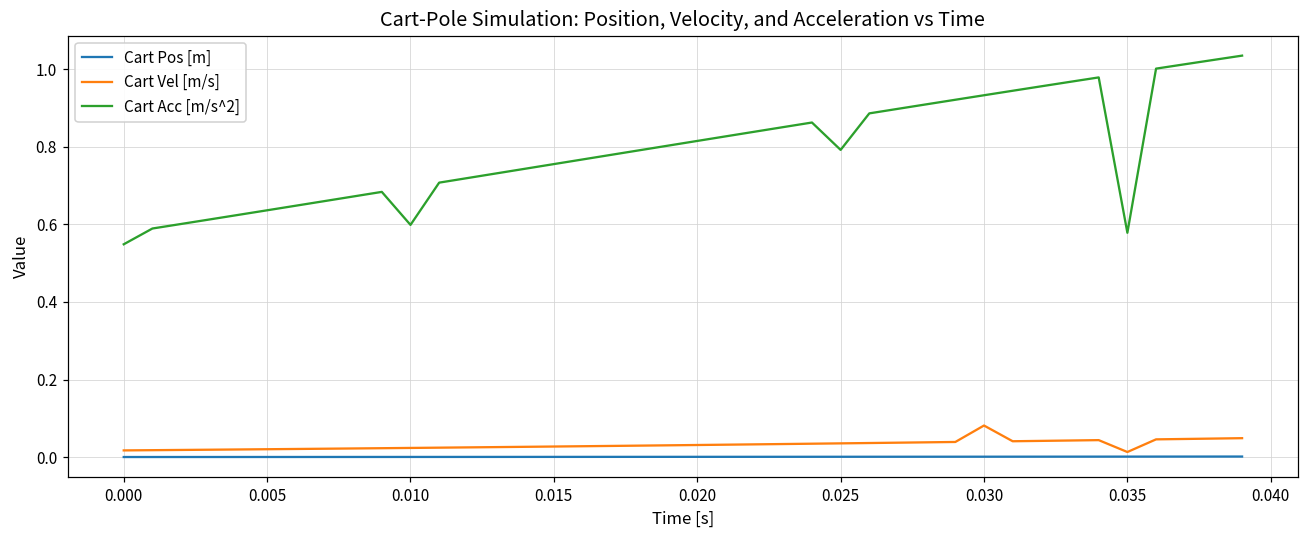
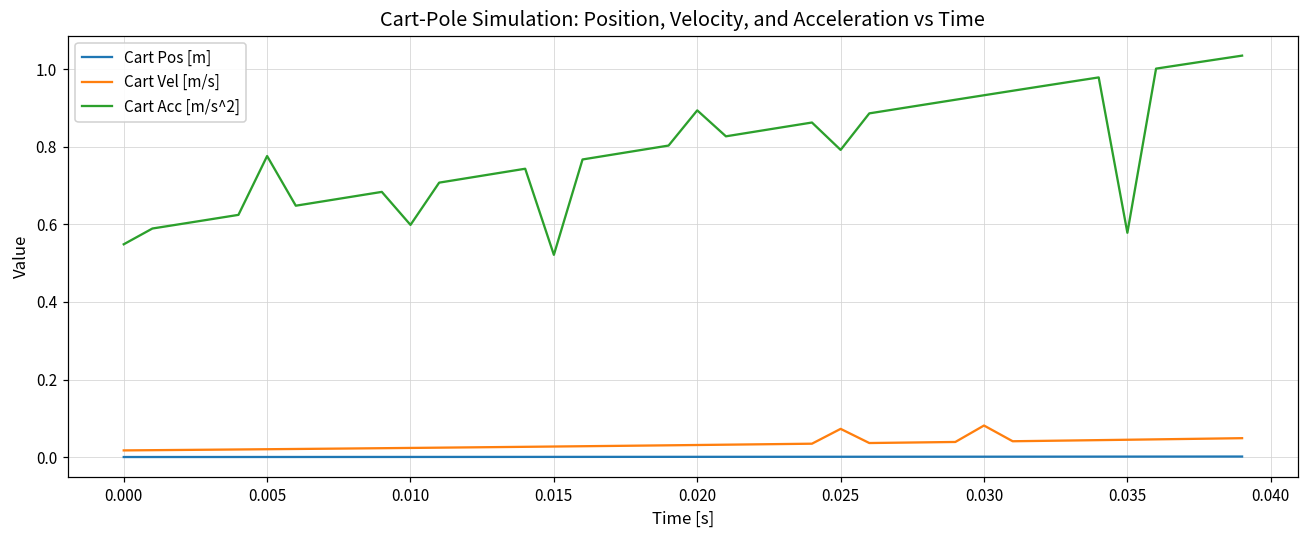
Cart Acc [m/s^2], 0.005: 0.64 -> 0.78
Cart Acc [m/s^2], 0.015: 0.76 -> 0.52
Cart Acc [m/s^2], 0.020: 0.81 -> 0.89
Cart Vel [m/s], 0.025: 0.04 -> 0.07
Cart Vel [m/s], 0.035: 0.01 -> 0.04
